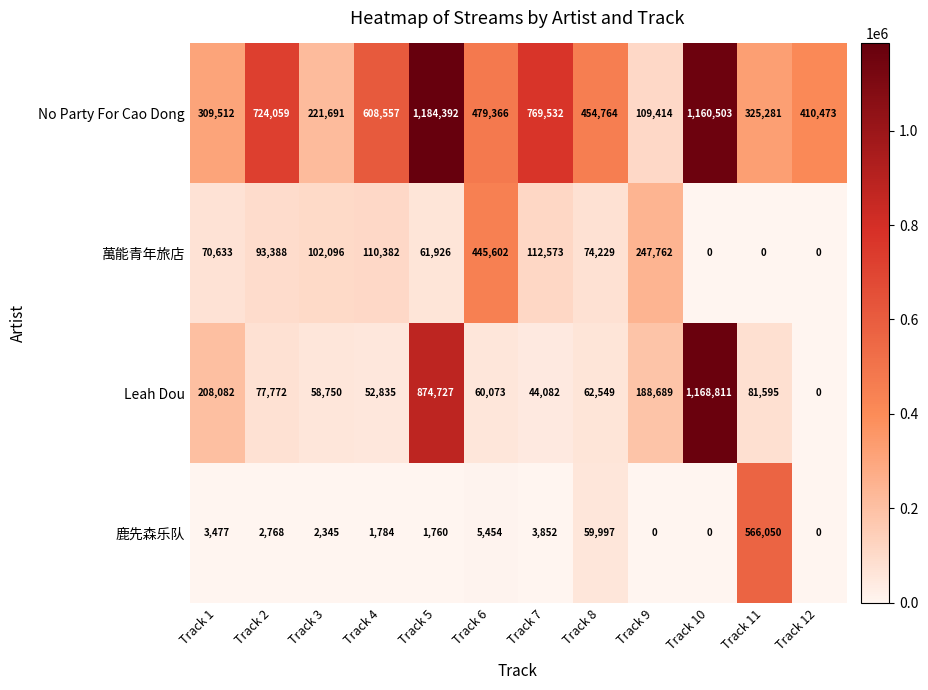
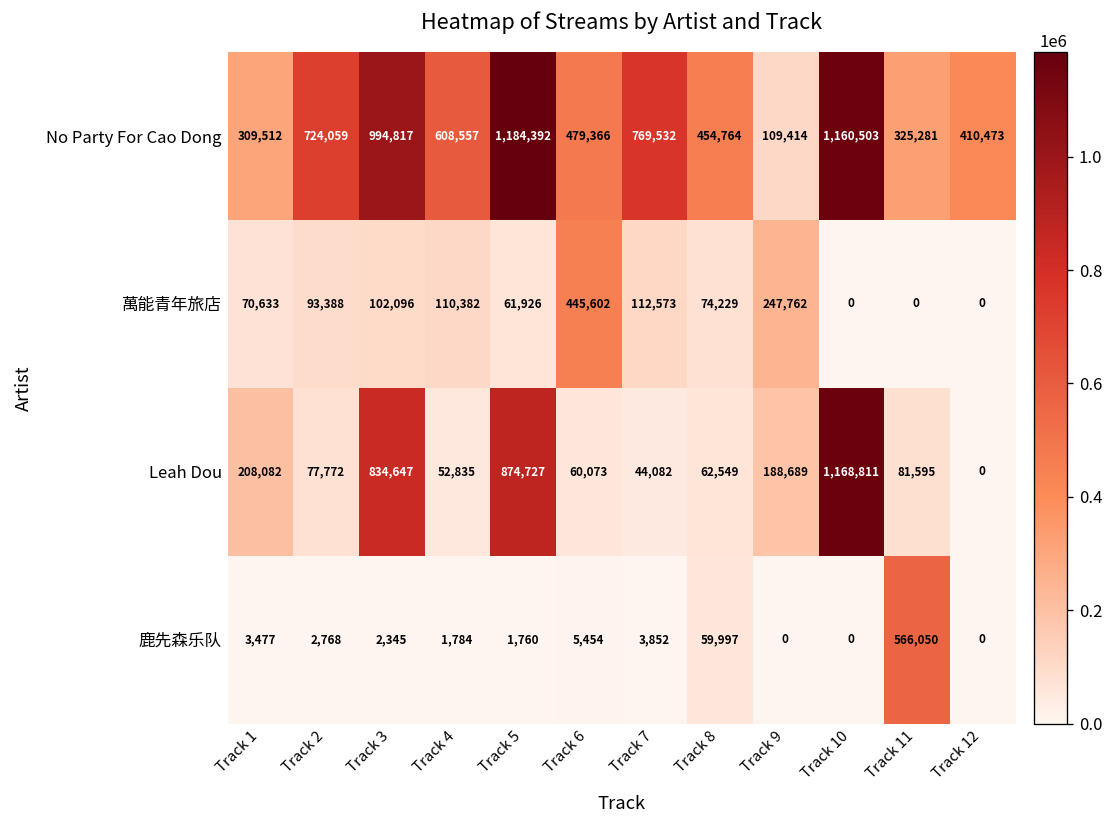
No Party For Cao Dong, Track 3: 221,691 -> 994,817
Leah Dou, Track 3: 58,750 -> 834,647
